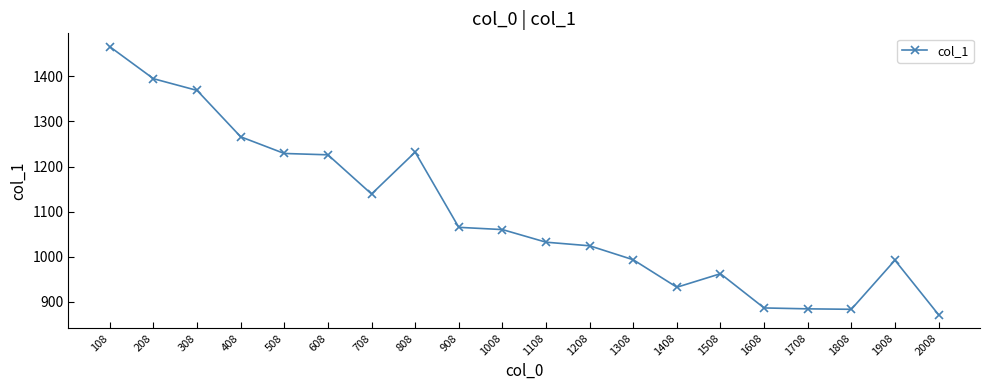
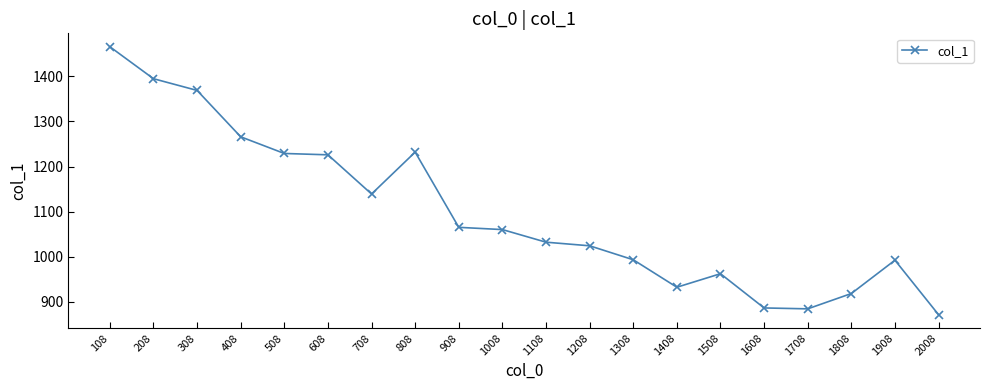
1808: 880 -> 920
